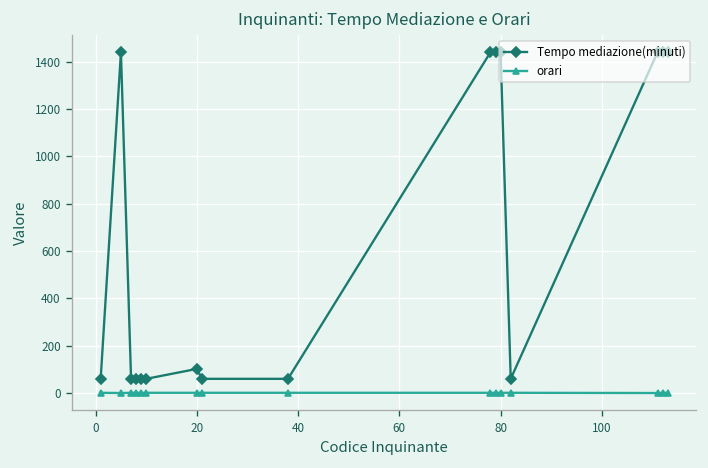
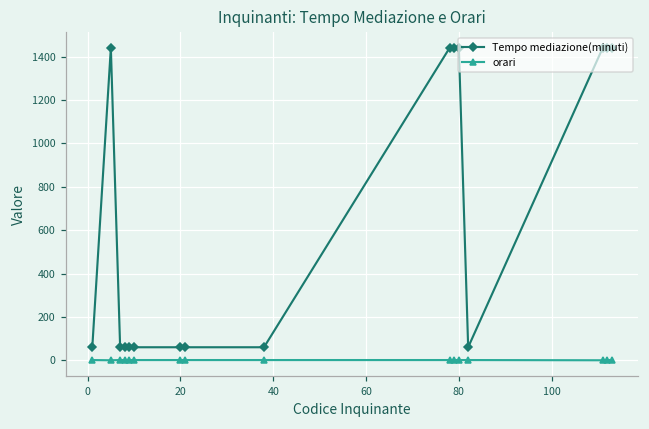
Tempo mediazione(minuti), 20: 100 -> 60
